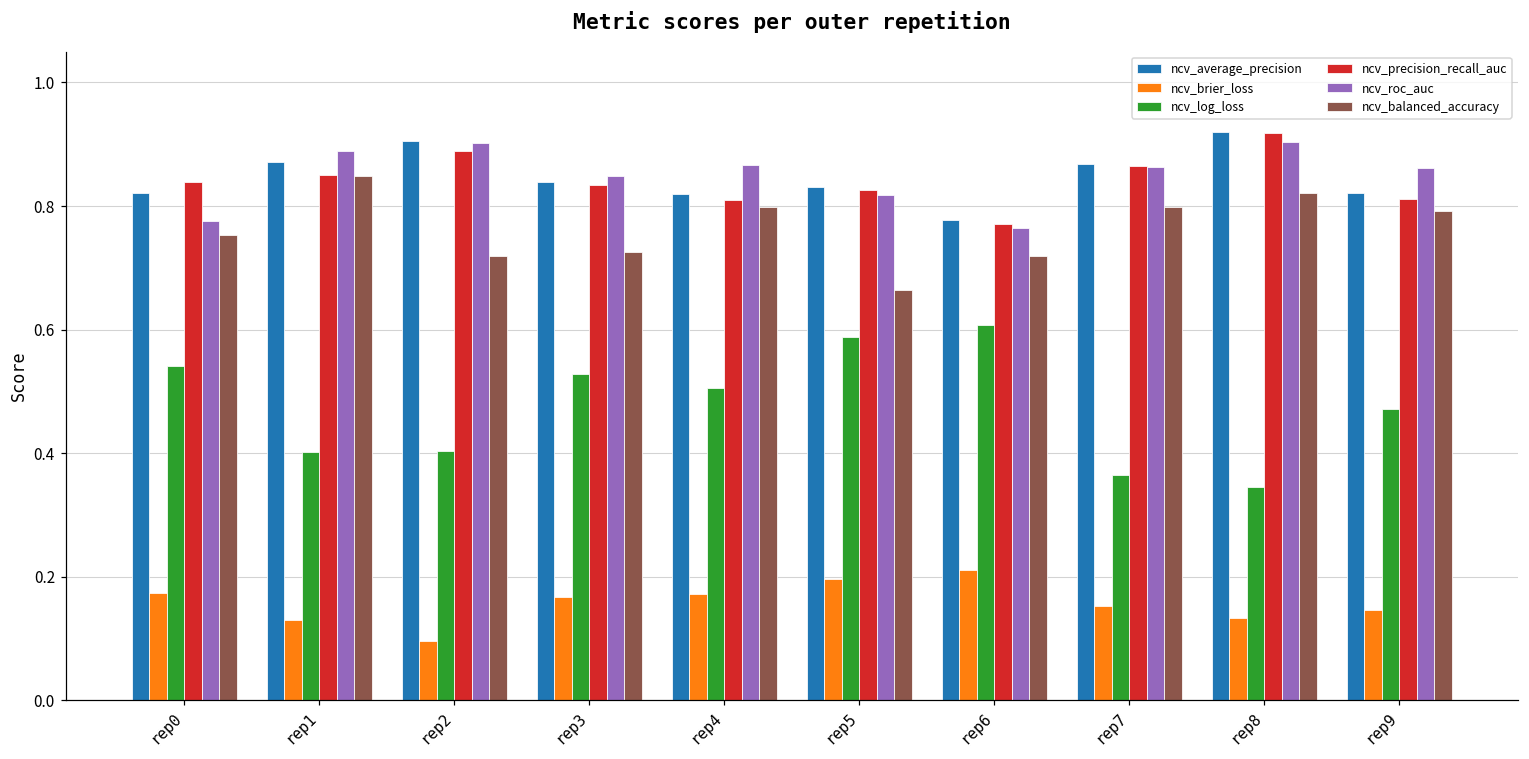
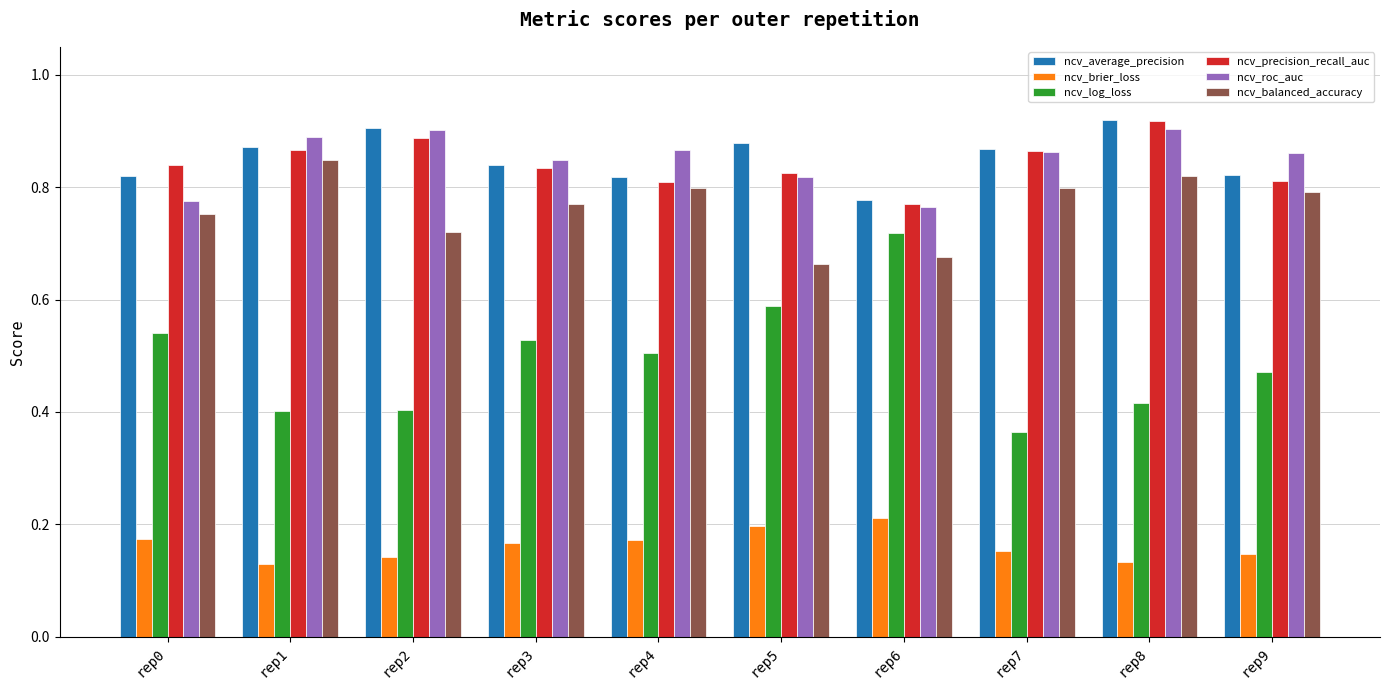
ncv_precision_recall_auc, rep1: 0.85 -> 0.87
ncv_brier_loss, rep2: 0.10 -> 0.14
ncv_balanced_accuracy, rep3: 0.73 -> 0.77
ncv_average_precision, rep5: 0.83 -> 0.88
ncv_log_loss, rep6: 0.61 -> 0.72
ncv_balanced_accuracy, rep6: 0.72 -> 0.68
ncv_log_loss, rep8: 0.35 -> 0.42
